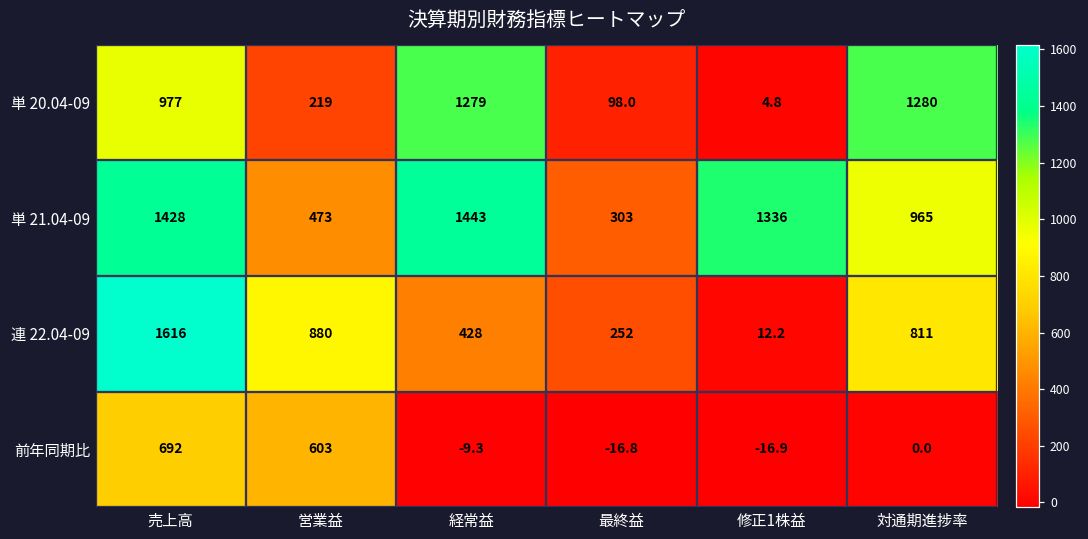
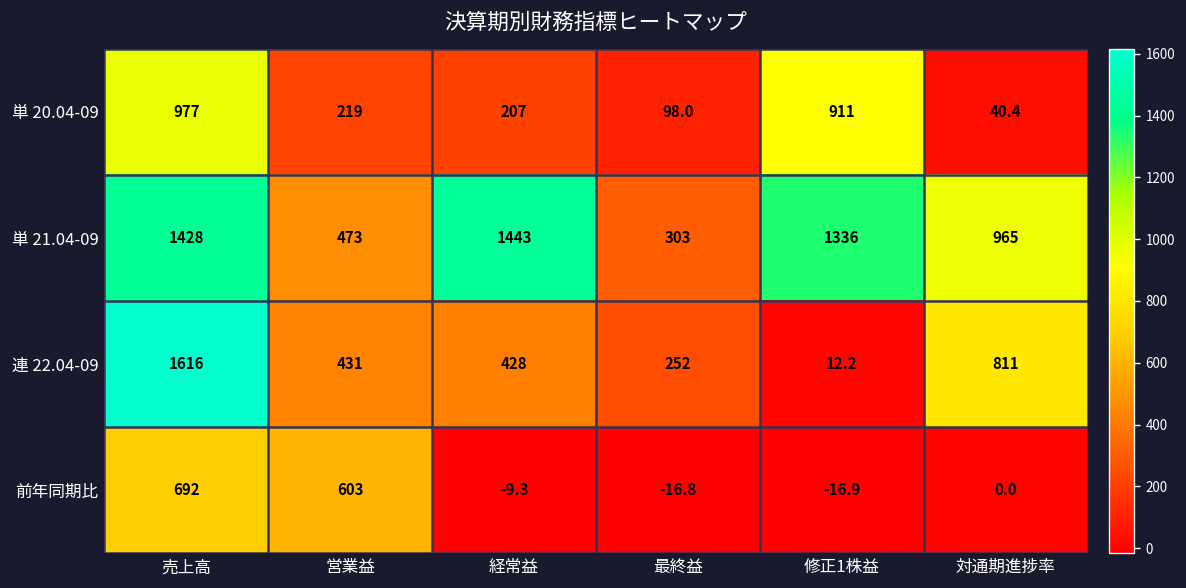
単 20.04-09, 経常益: 1279 -> 207
単 20.04-09, 修正1株益: 4.8 -> 911
単 20.04-09, 対通期進捗率: 1280 -> 40.4
連 22.04-09, 営業益: 880 -> 431
